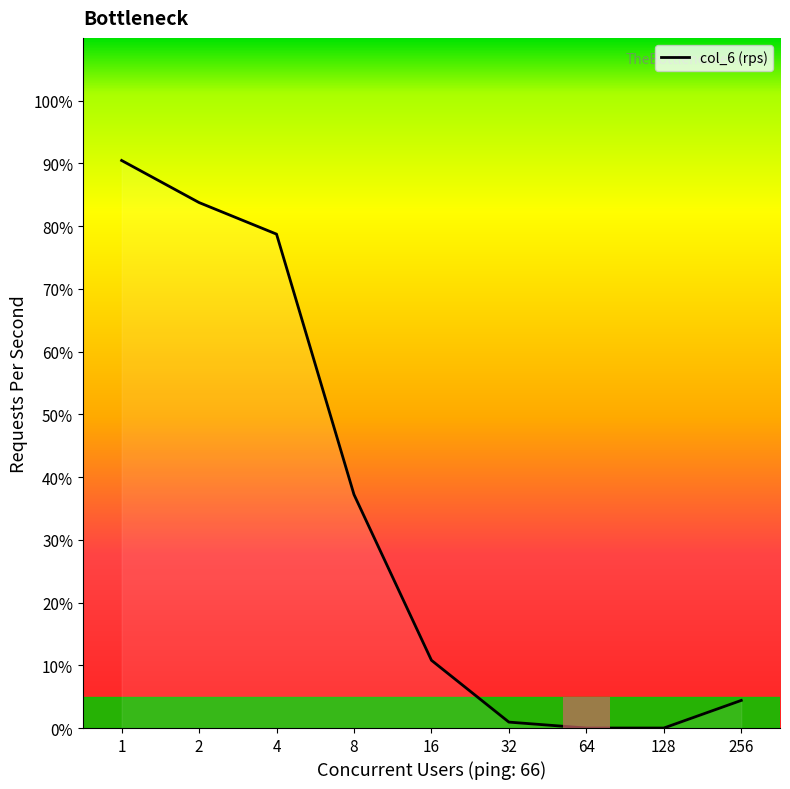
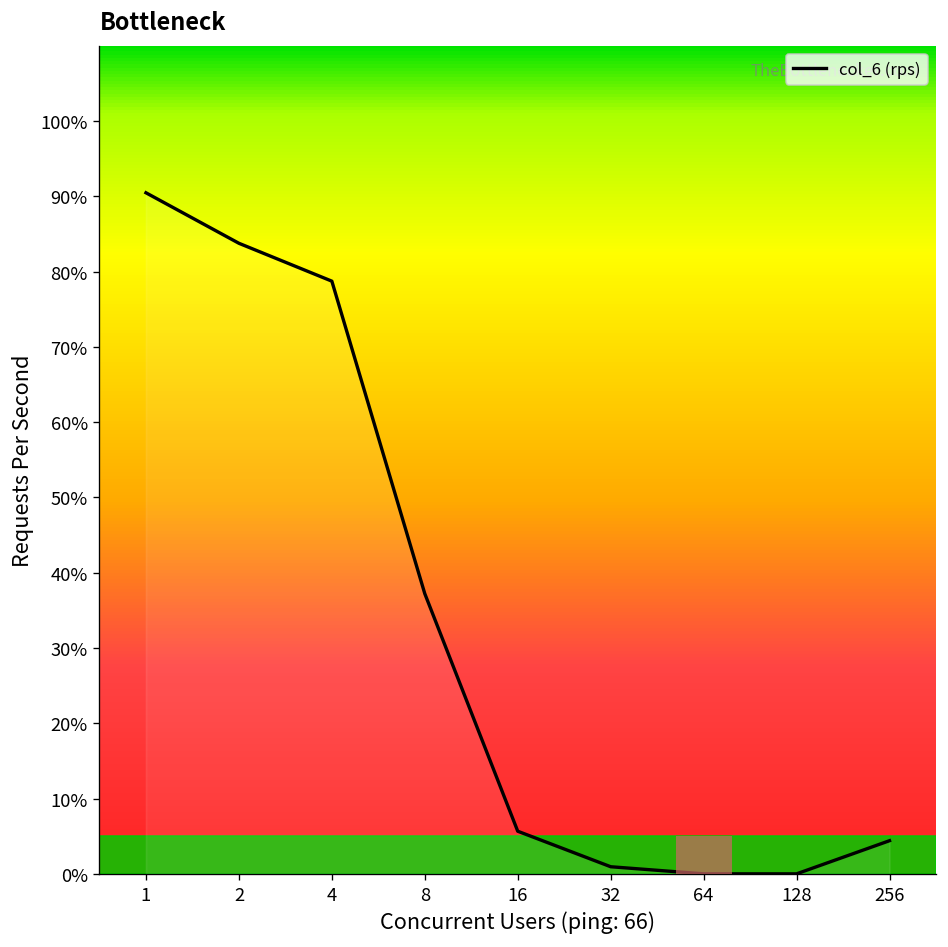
16: 11% -> 6%
